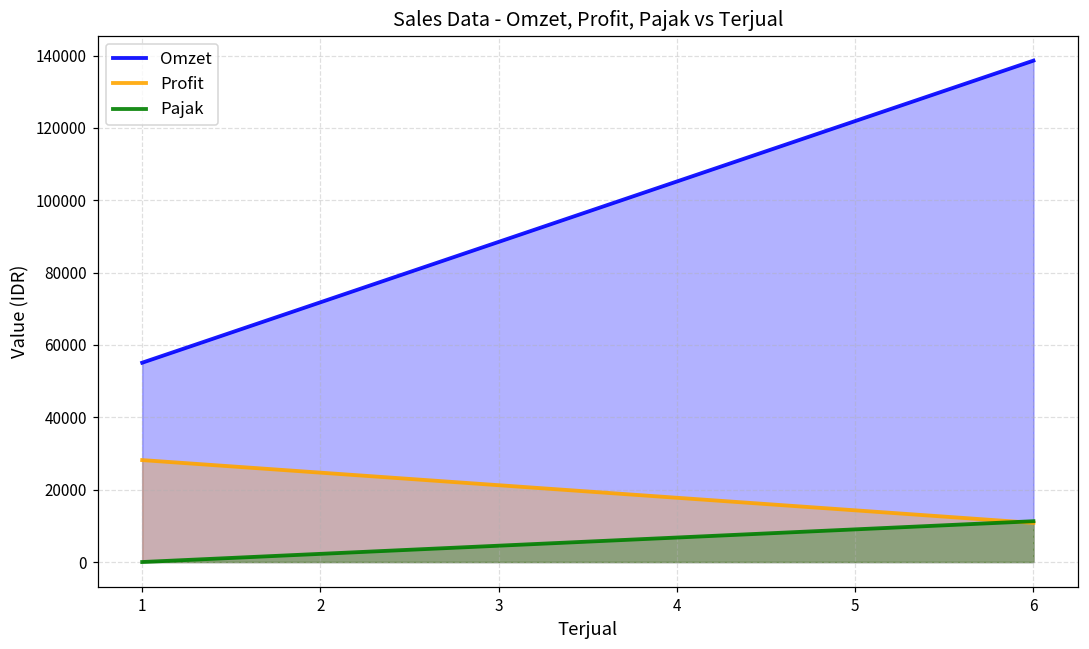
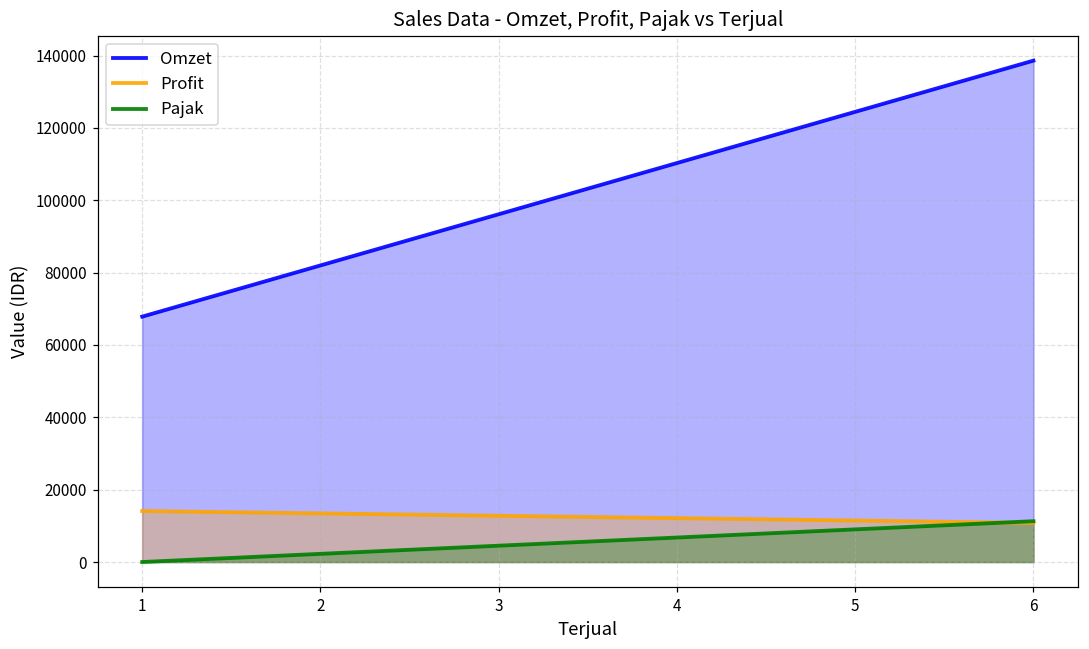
Omzet, 1: 55000 -> 68000
Profit, 1: 28000 -> 14000
